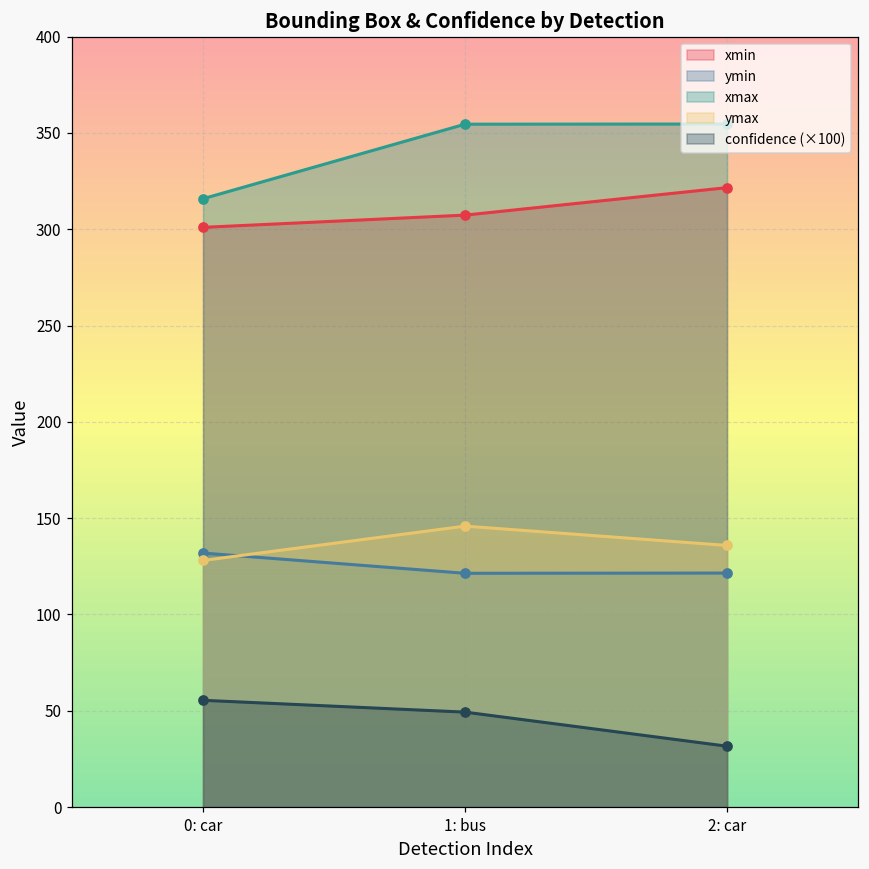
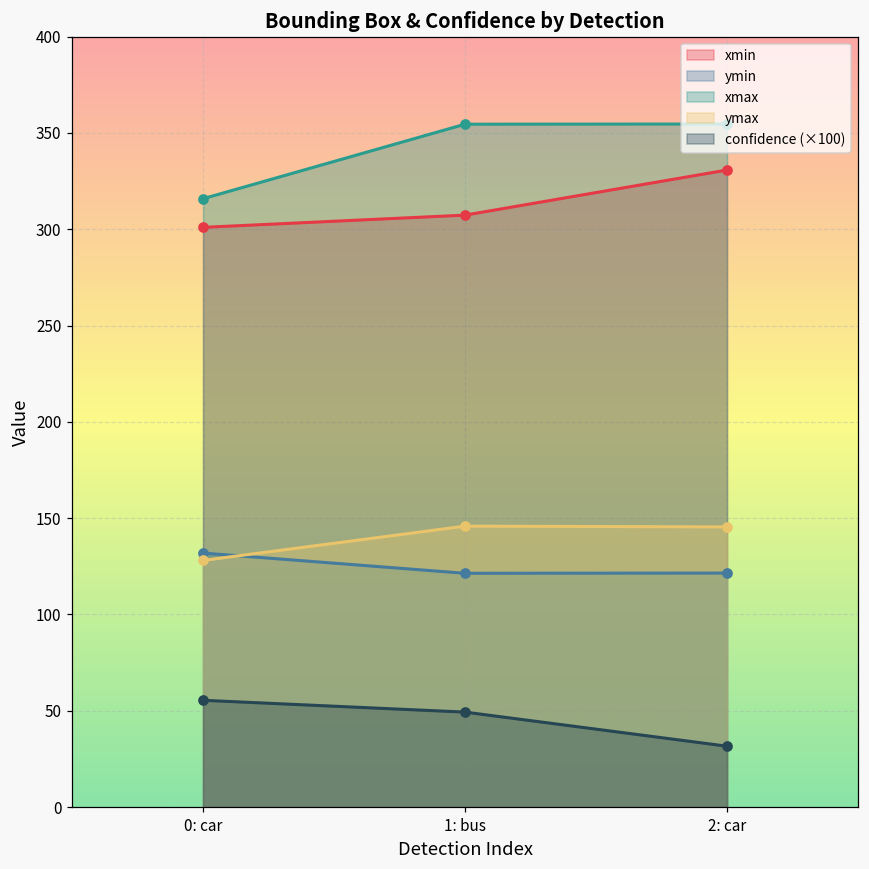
xmin, 2: car: 322 -> 331
ymax, 2: car: 136 -> 145
